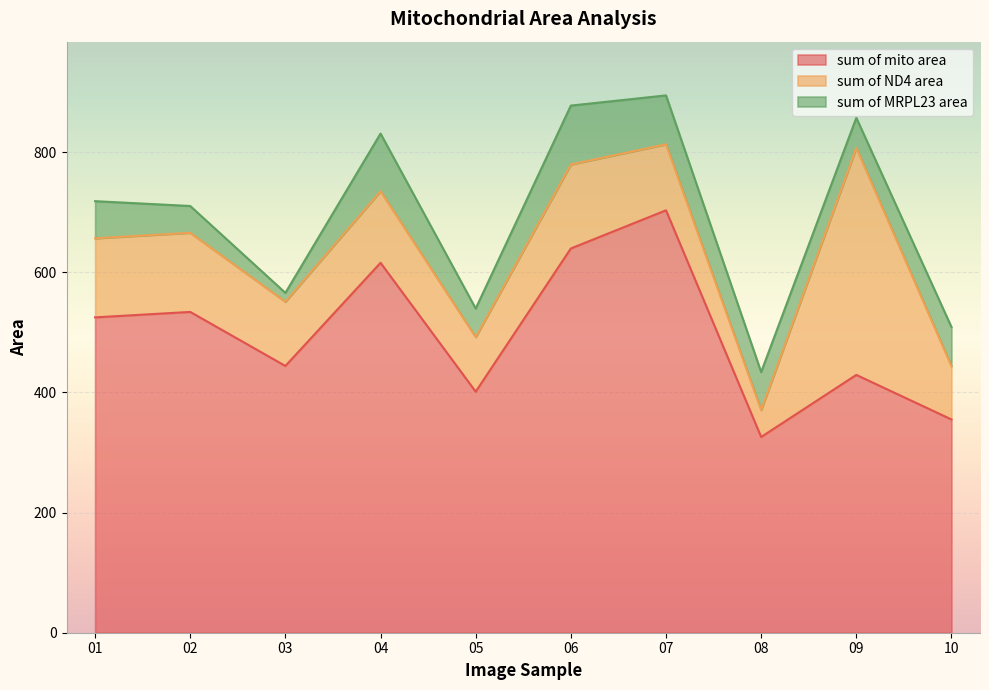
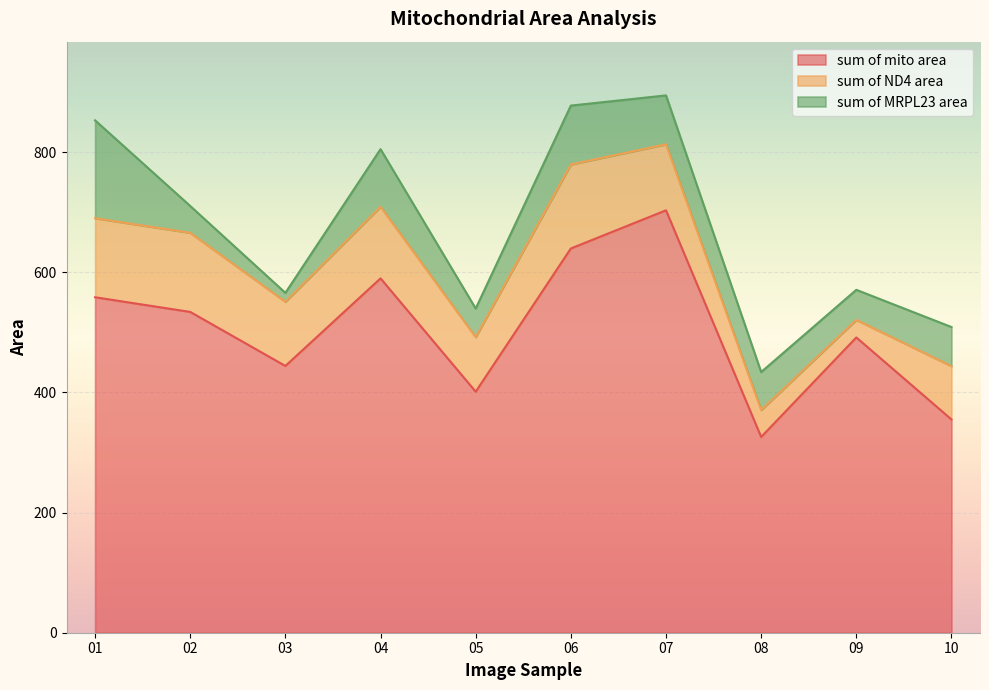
sum of mito area, 01: 520 -> 560
sum of MRPL23 area, 01: 60 -> 160
sum of mito area, 04: 620 -> 590
sum of mito area, 09: 430 -> 490
sum of ND4 area, 09: 380 -> 30
